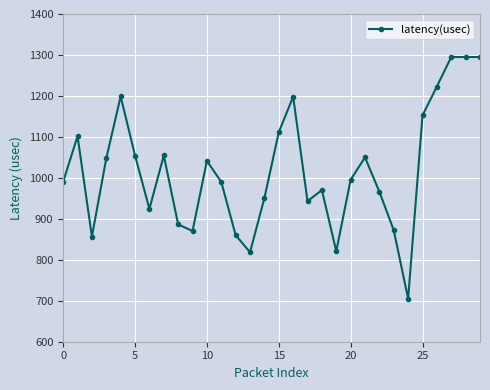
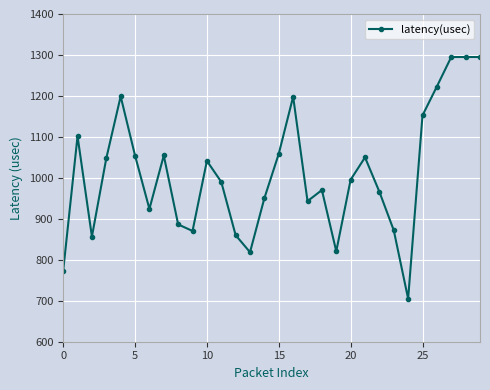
0: 990 -> 770
15: 1110 -> 1060
